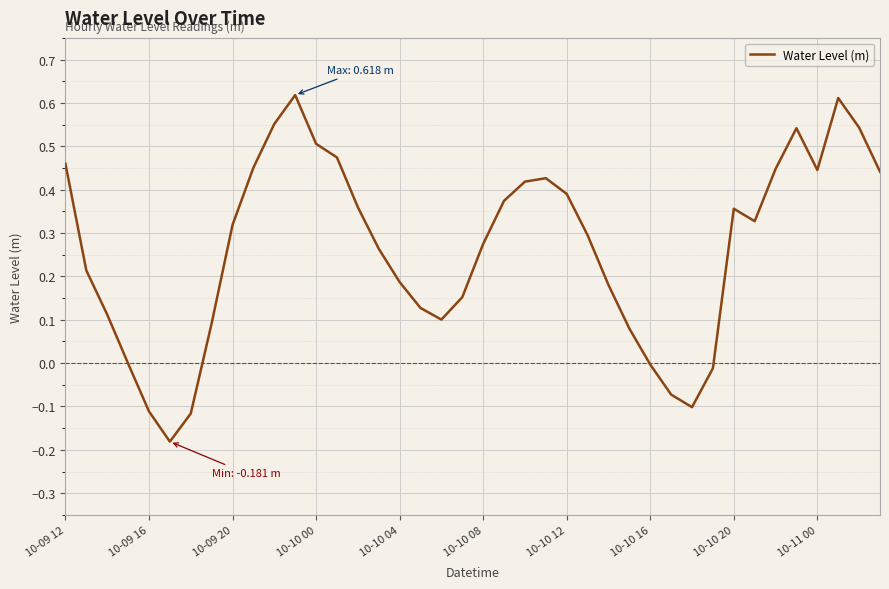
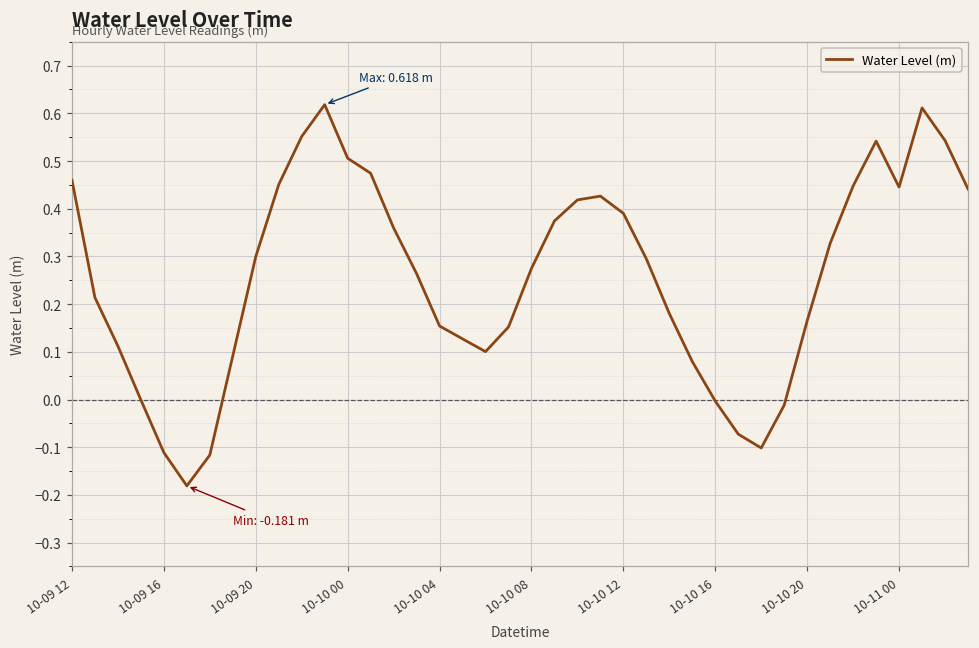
10-09 20: 0.32 -> 0.30
10-10 04: 0.19 -> 0.15
10-10 20: 0.36 -> 0.17
